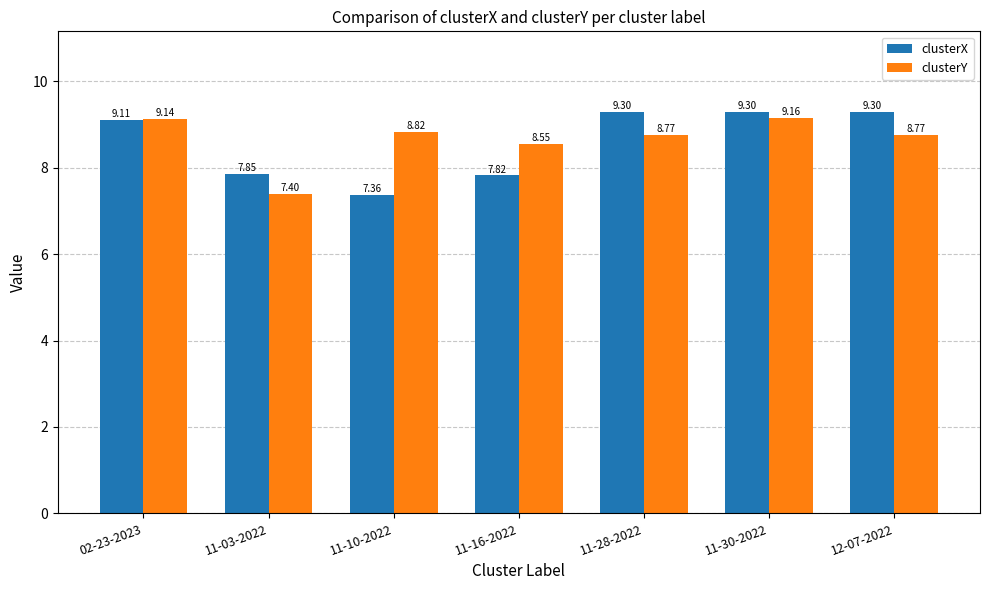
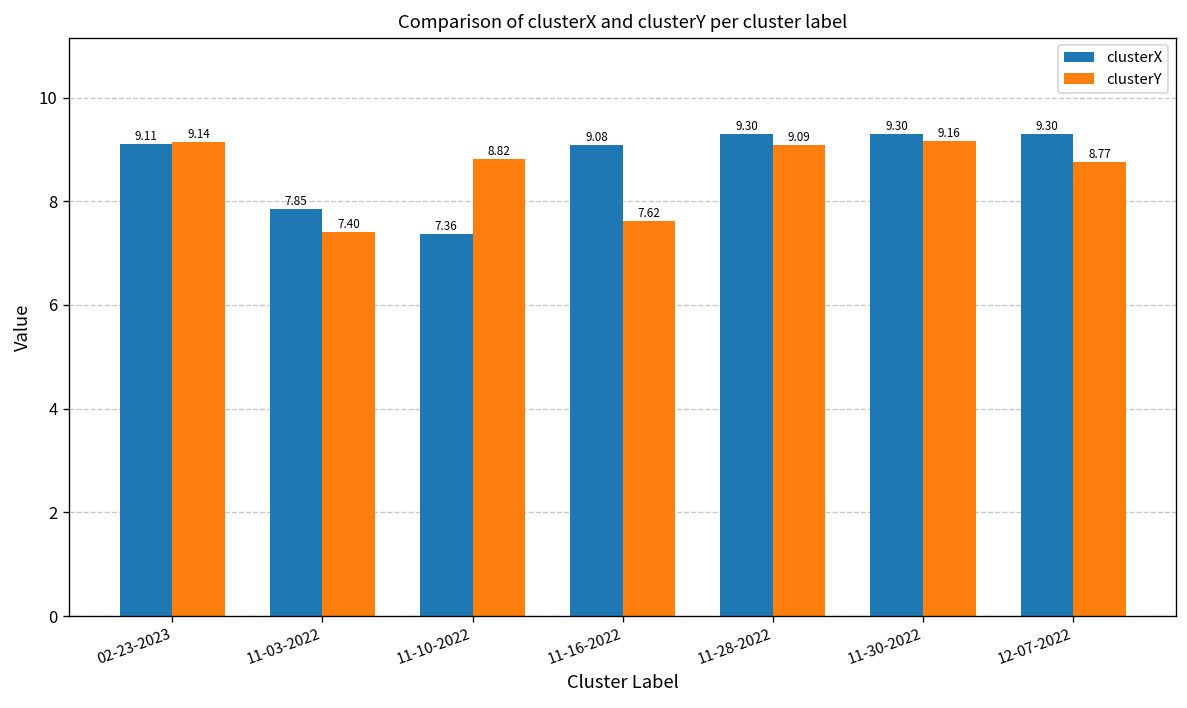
clusterX, 11-16-2022: 7.82 -> 9.08
clusterY, 11-16-2022: 8.55 -> 7.62
clusterY, 11-28-2022: 8.77 -> 9.09
